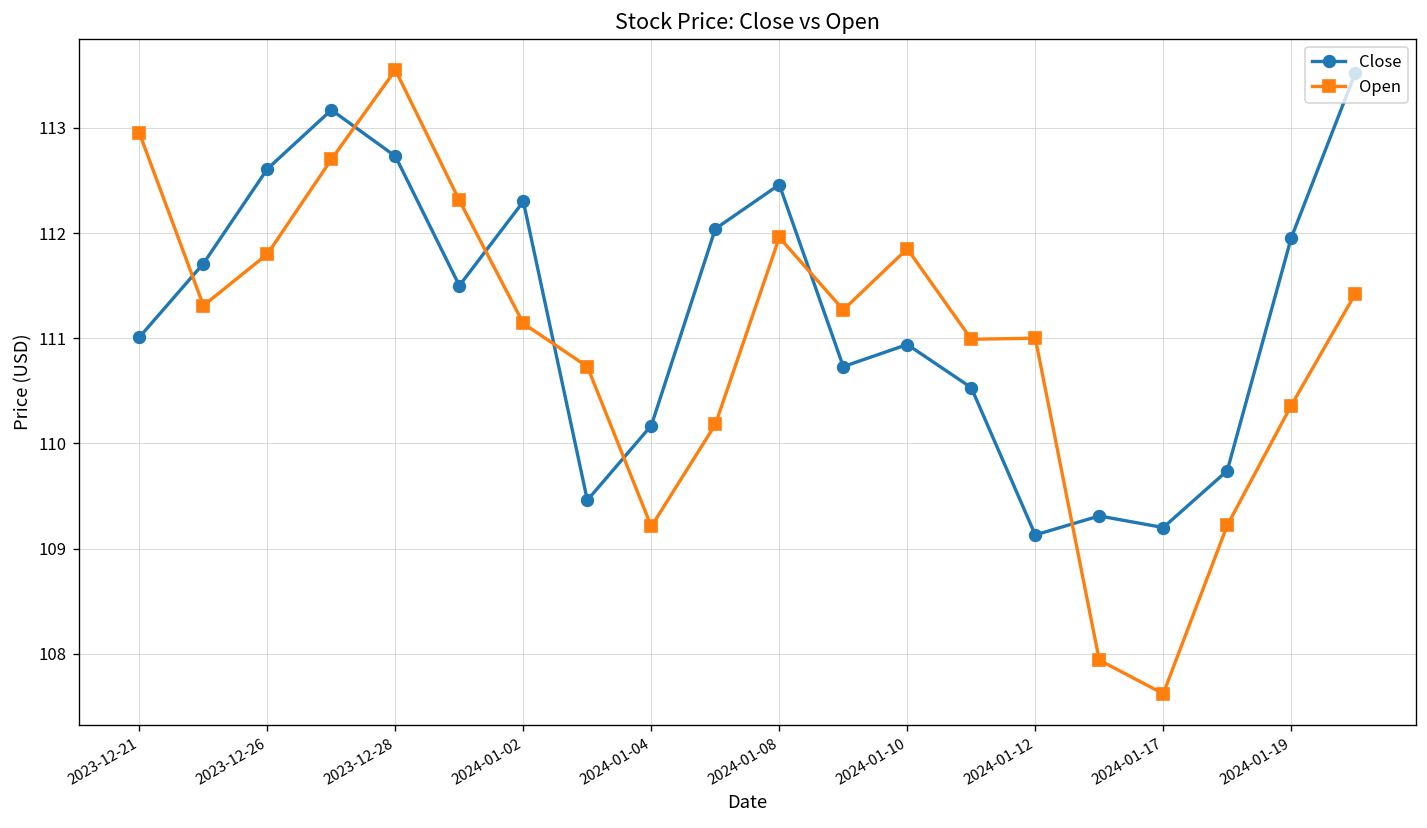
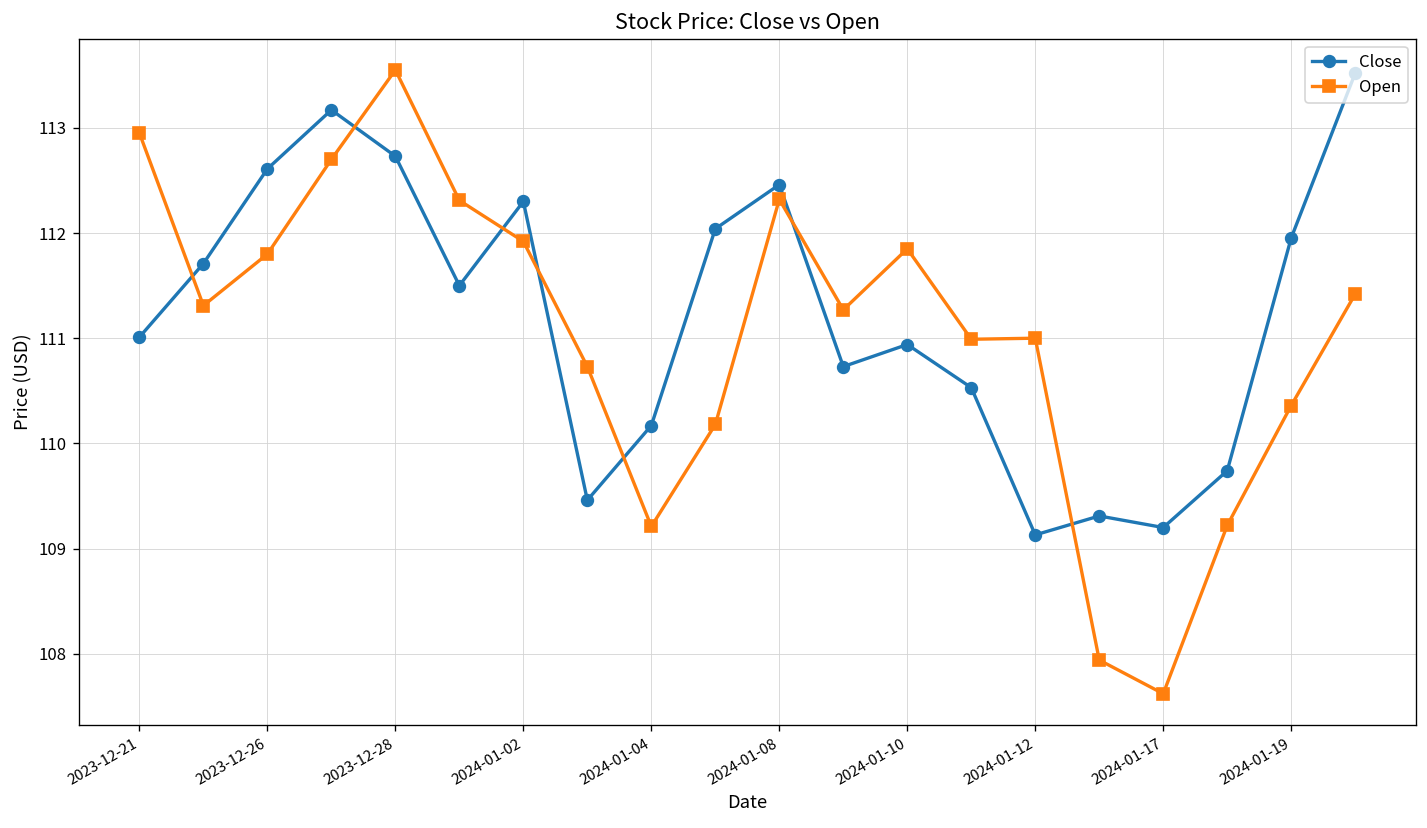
Open, 2024-01-02: 111.1 -> 111.9
Open, 2024-01-08: 112.0 -> 112.3
